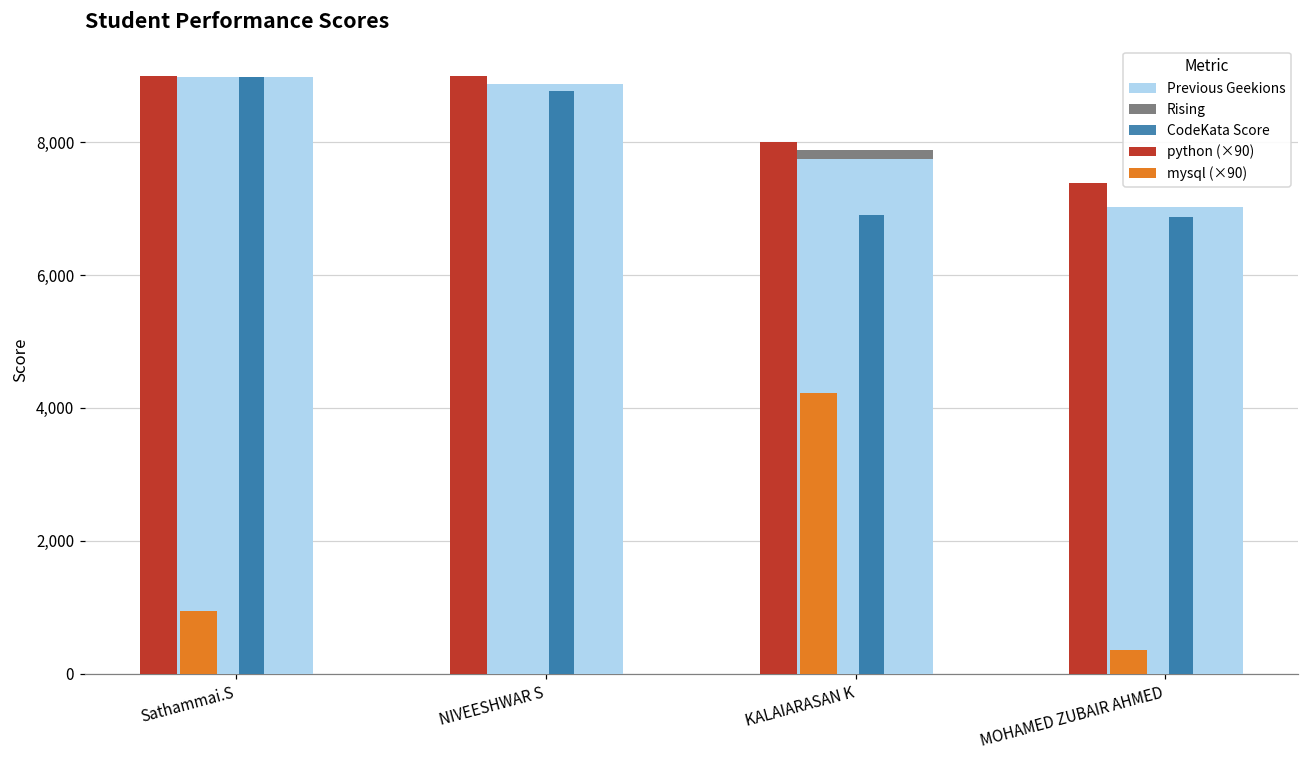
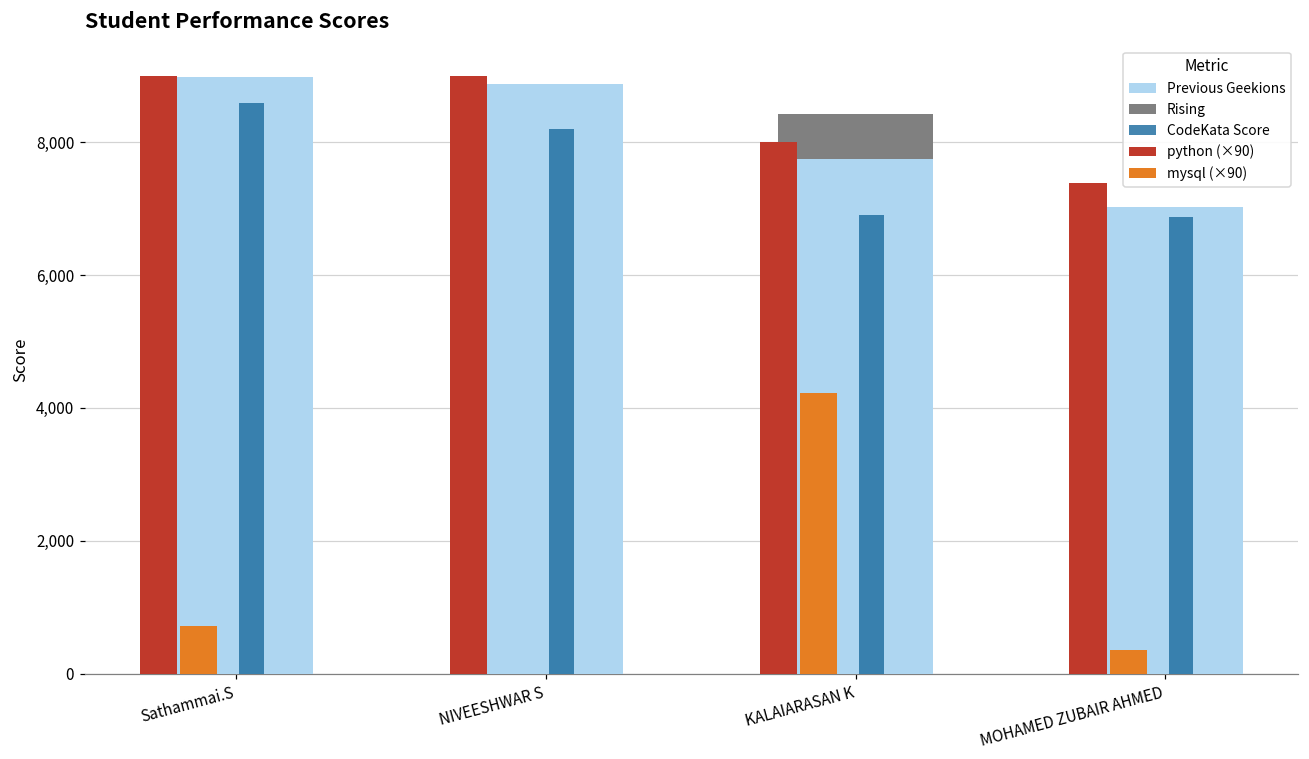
mysql (×90), Sathammai.S: 900 -> 700
CodeKata Score, Sathammai.S: 9,000 -> 8,600
CodeKata Score, NIVEESHWAR S: 8,800 -> 8,200
Rising, KALAIARASAN K: 100 -> 700
